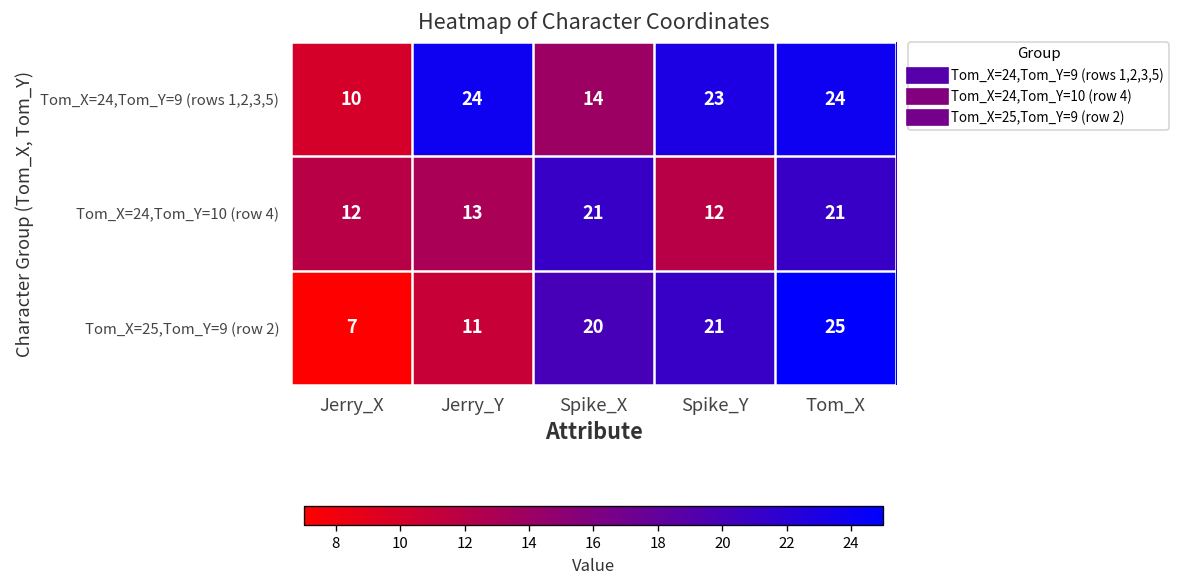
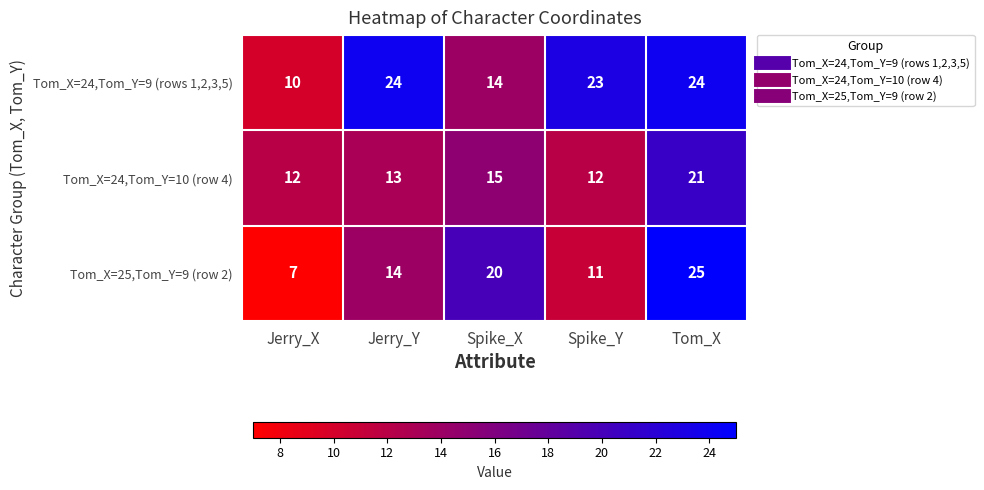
Tom_X=24,Tom_Y=10 (row 4), Spike_X: 21 -> 15
Tom_X=25,Tom_Y=9 (row 2), Jerry_Y: 11 -> 14
Tom_X=25,Tom_Y=9 (row 2), Spike_Y: 21 -> 11
